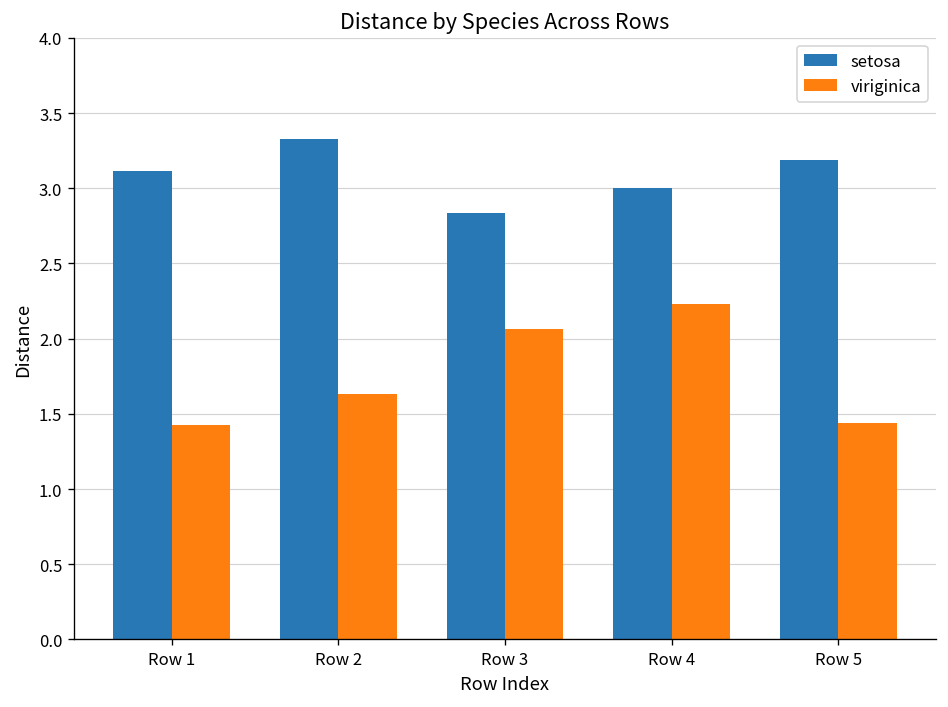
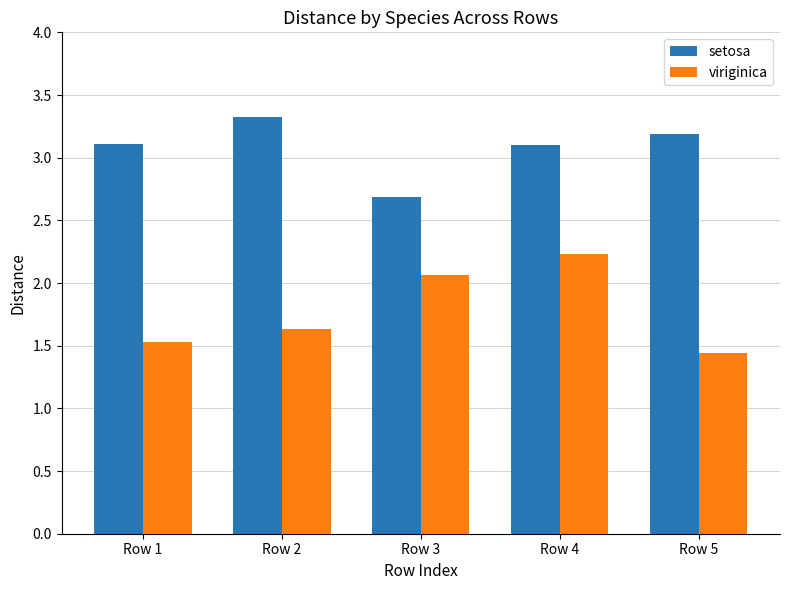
viriginica, Row 1: 1.43 -> 1.53
setosa, Row 3: 2.83 -> 2.69
setosa, Row 4: 3.0 -> 3.1
